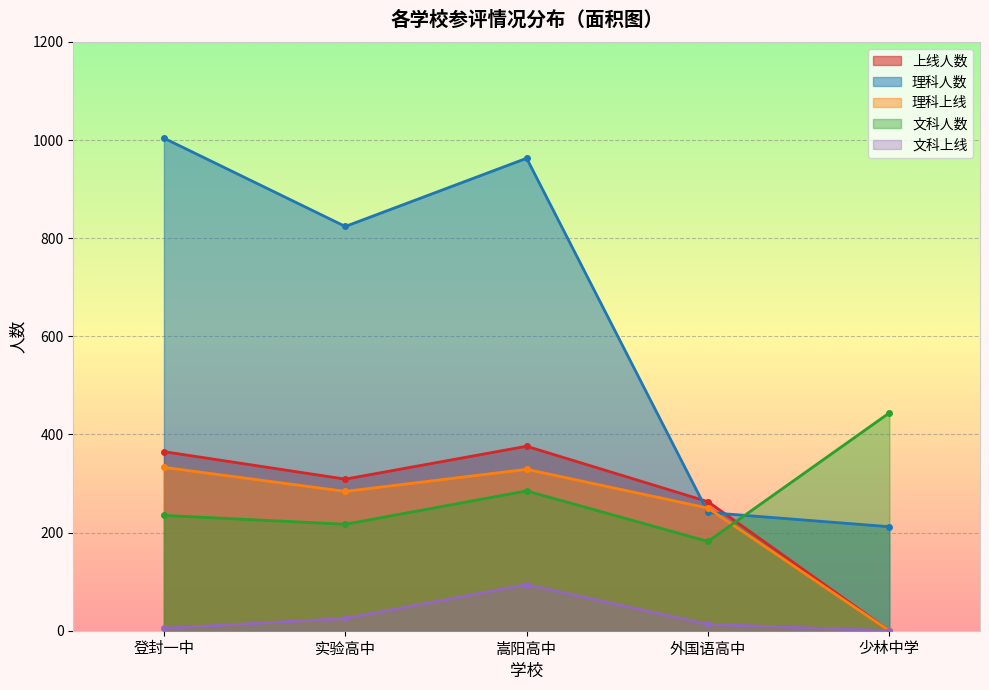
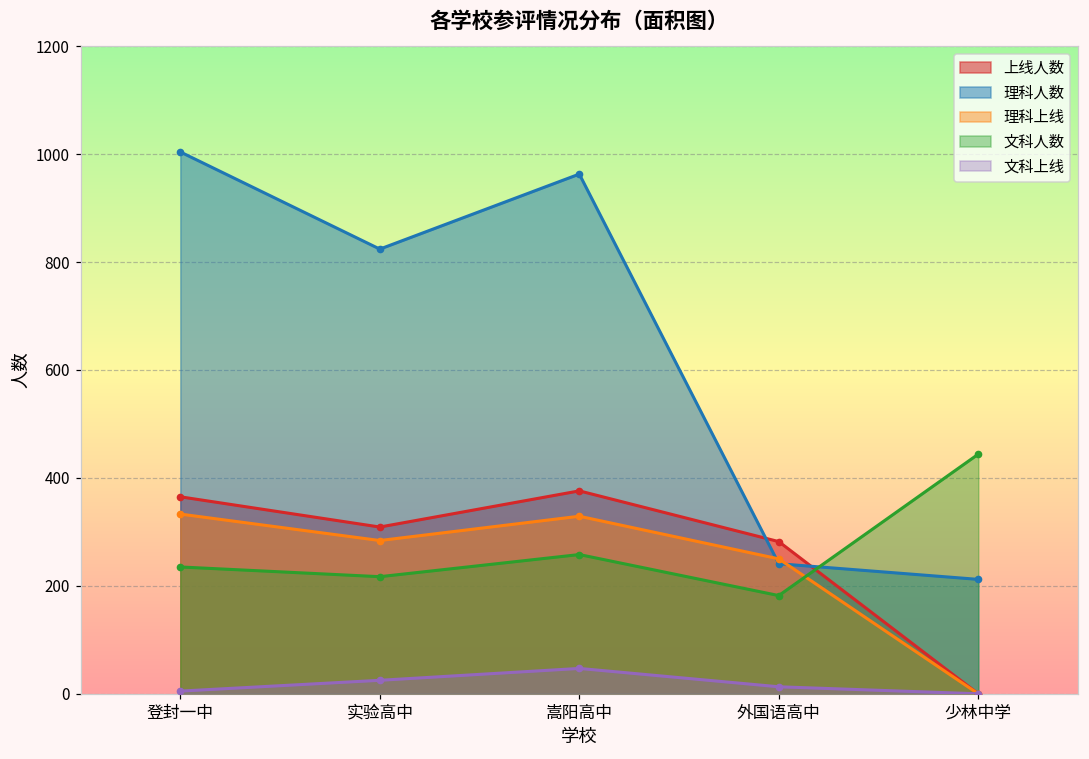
文科人数, 嵩阳高中: 290 -> 260
文科上线, 嵩阳高中: 90 -> 50
上线人数, 外国语高中: 260 -> 280
